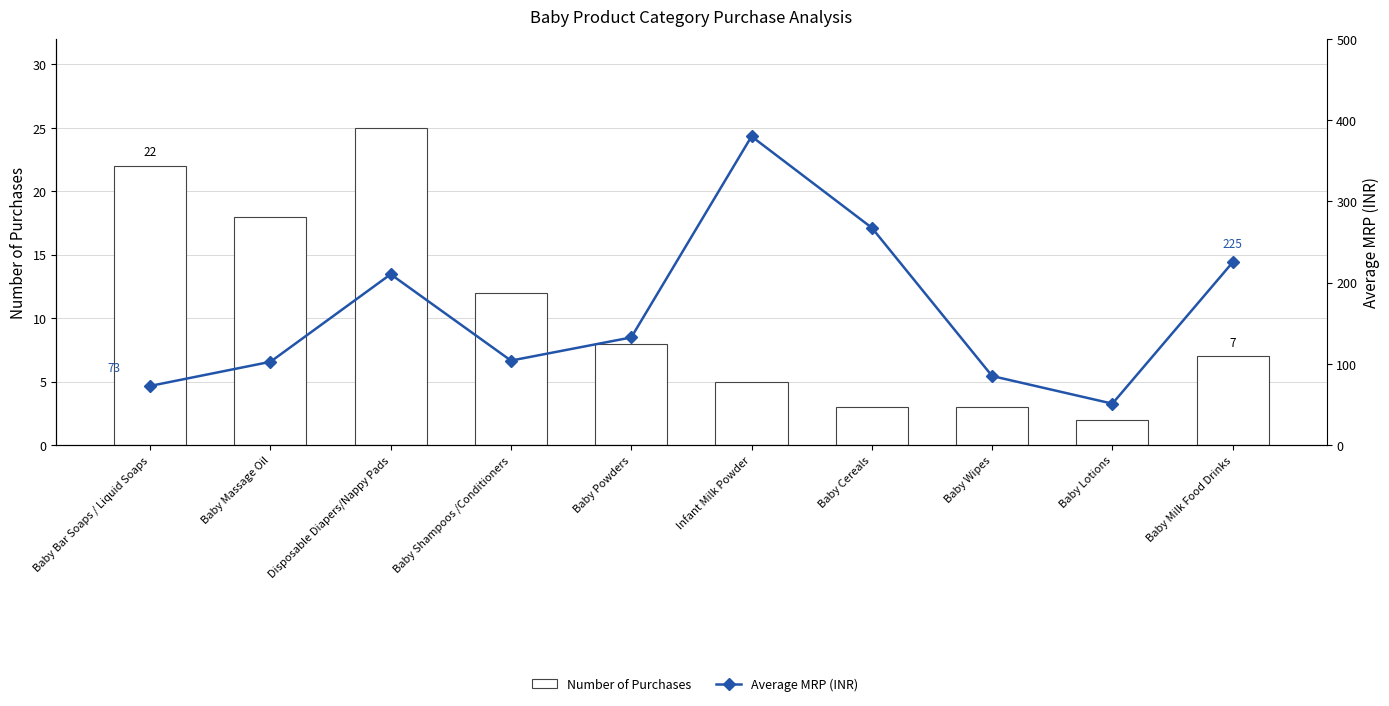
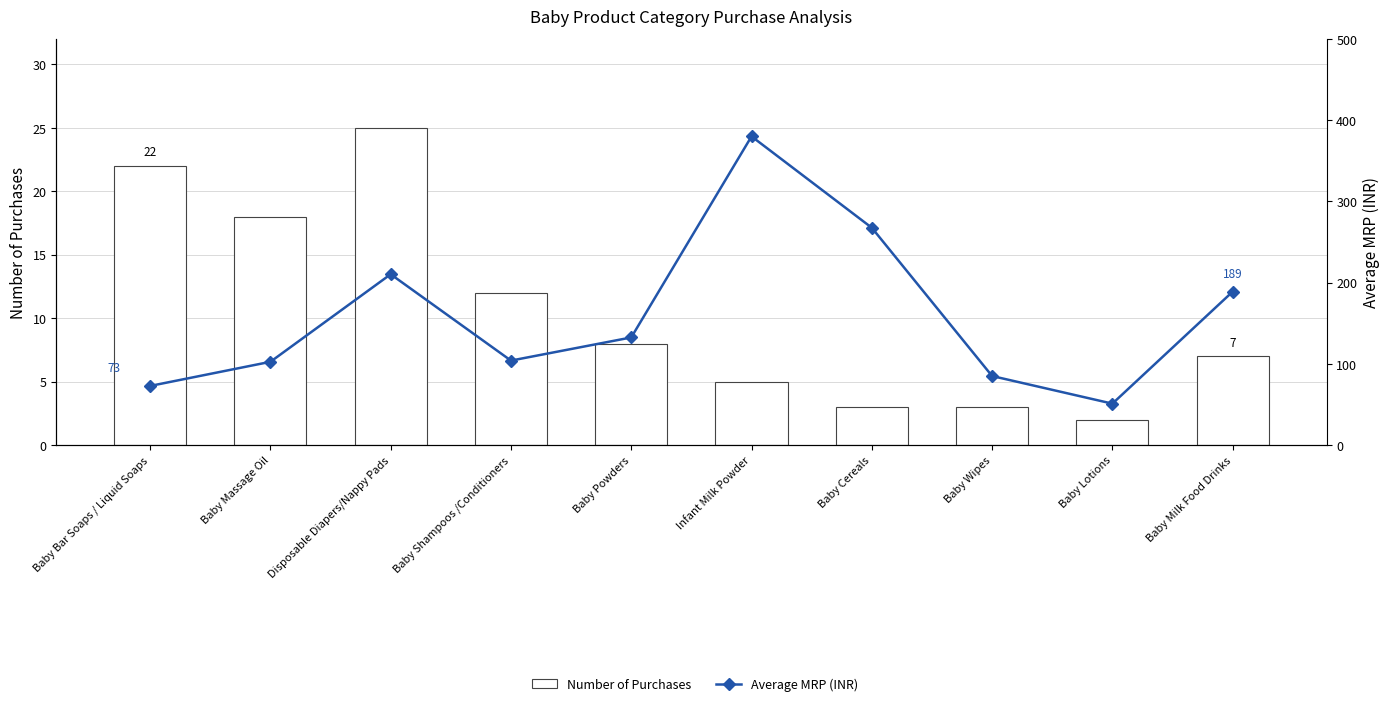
Average MRP (INR), Baby Milk Food Drinks: 225 -> 189
